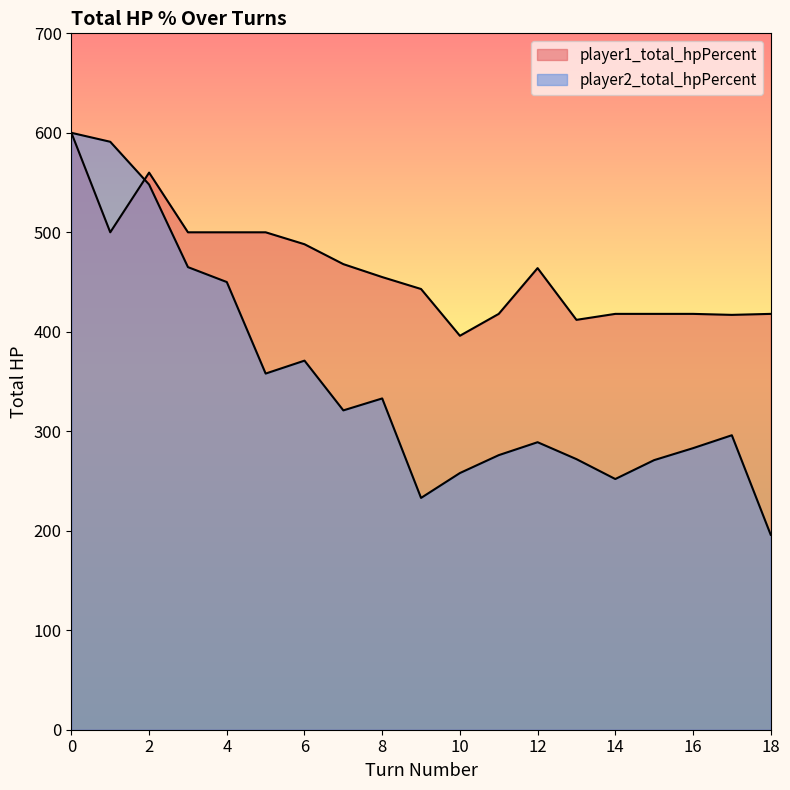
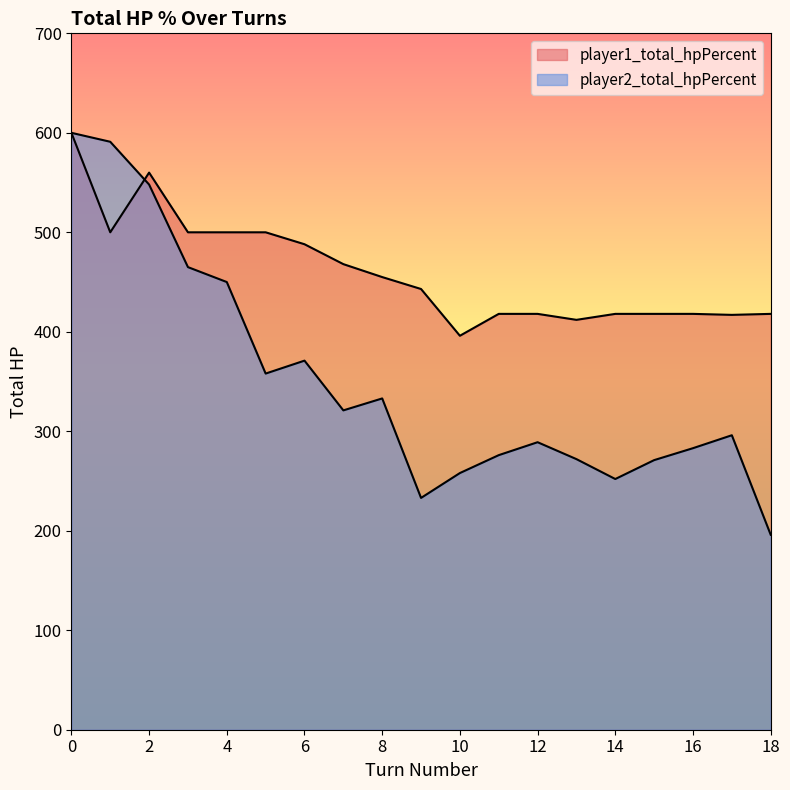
player1_total_hpPercent, 12: 460 -> 420
